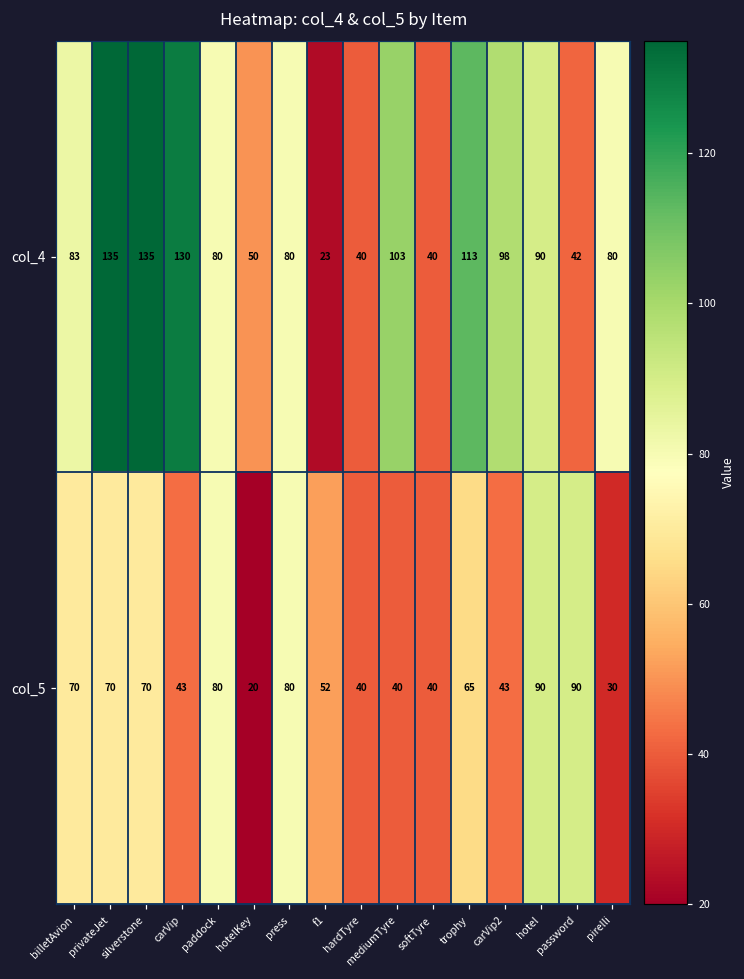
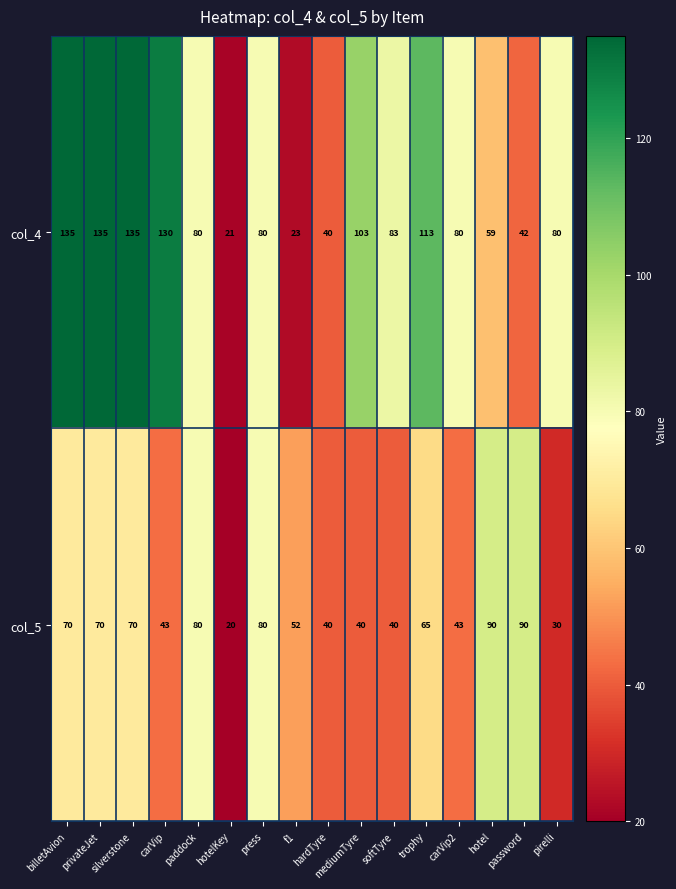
col_4, billetAvion: 83 -> 135
col_4, hotelKey: 50 -> 21
col_4, softTyre: 40 -> 83
col_4, carVip2: 98 -> 80
col_4, hotel: 90 -> 59
